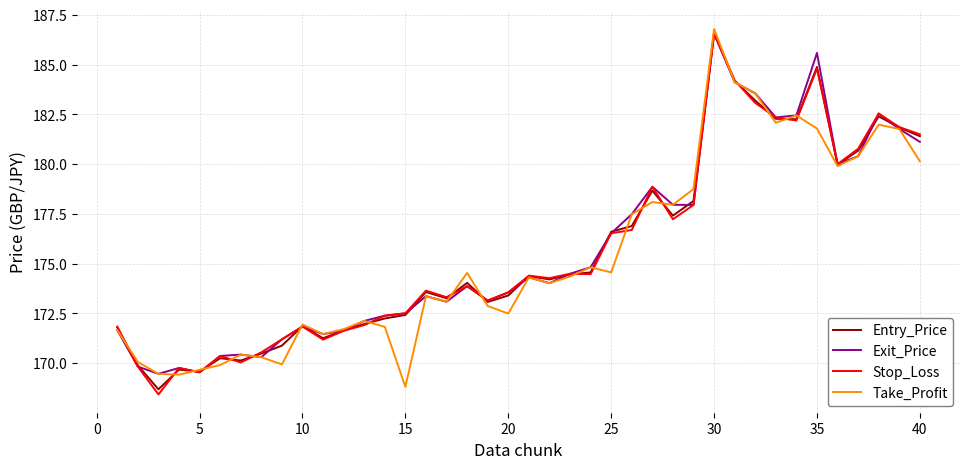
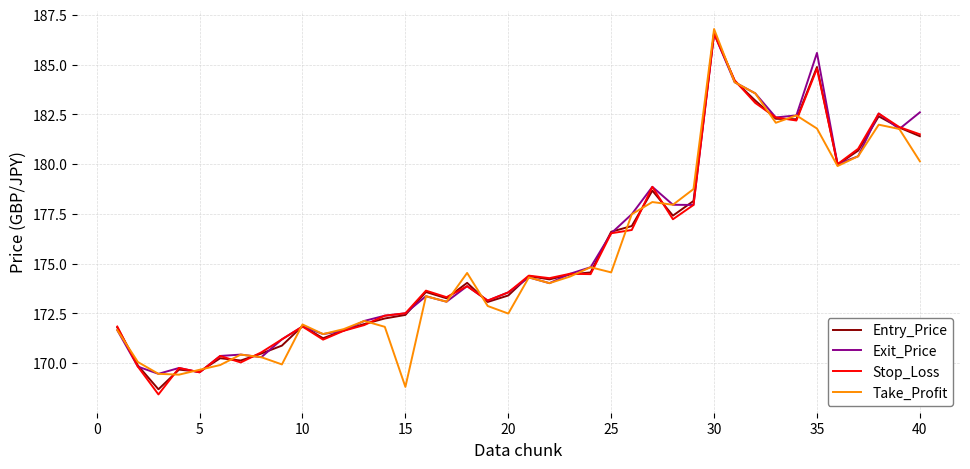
Exit_Price, 40: 181.1 -> 182.6
